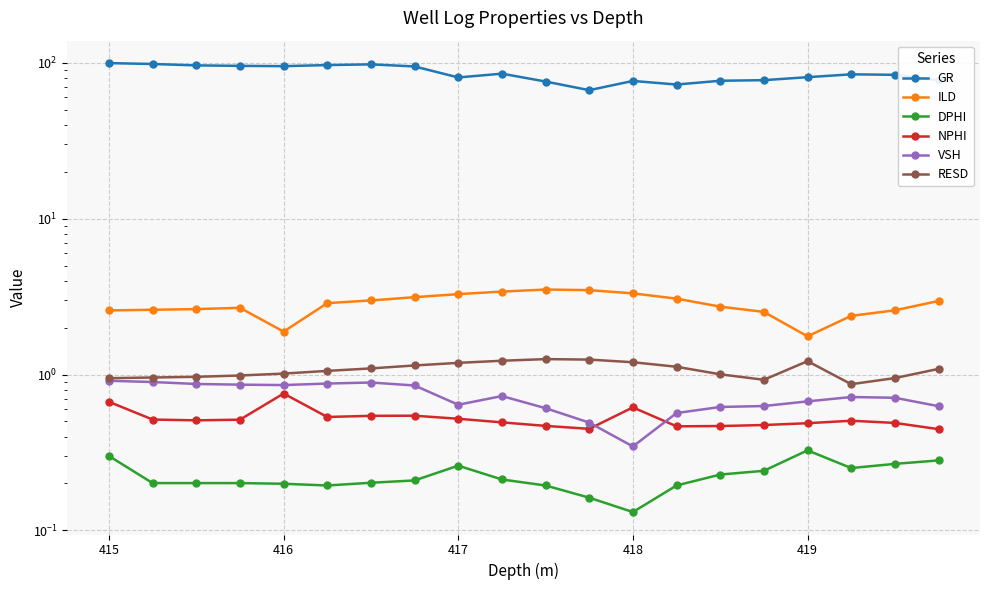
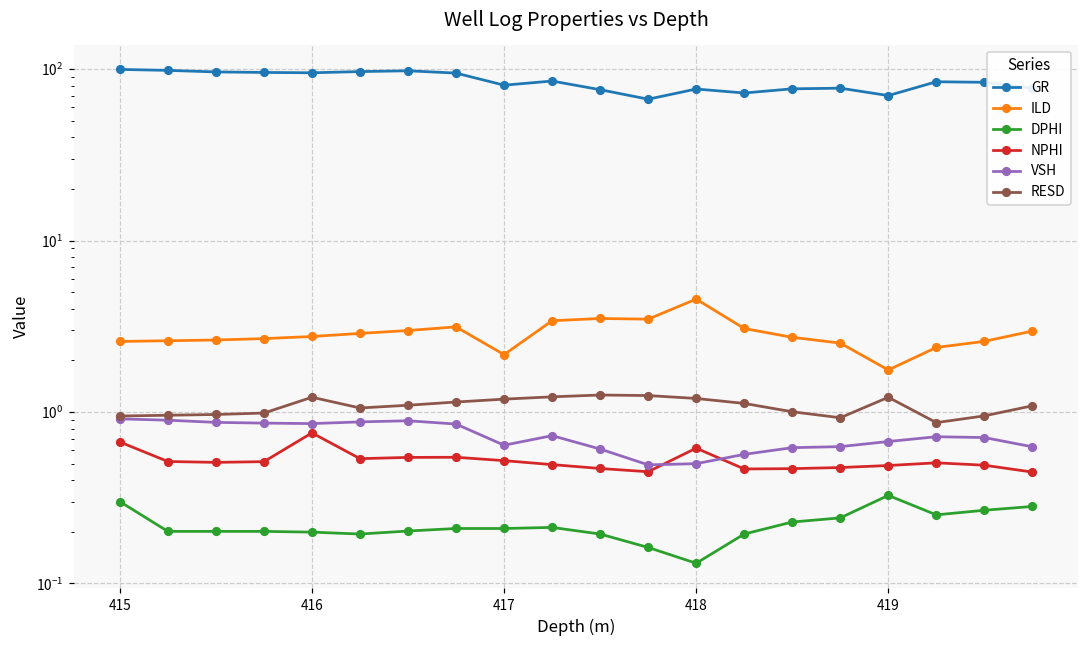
ILD, 416: 1.9 -> 2.8
RESD, 416: 1.0 -> 1.2
ILD, 417: 3.3 -> 2.2
DPHI, 417: 0.26 -> 0.21
ILD, 418: 3.3 -> 4.6
VSH, 418: 0.35 -> 0.50
GR, 419: 80 -> 70
